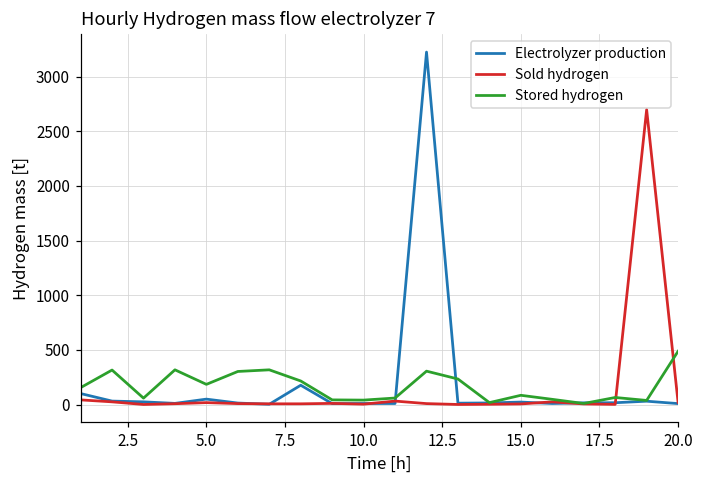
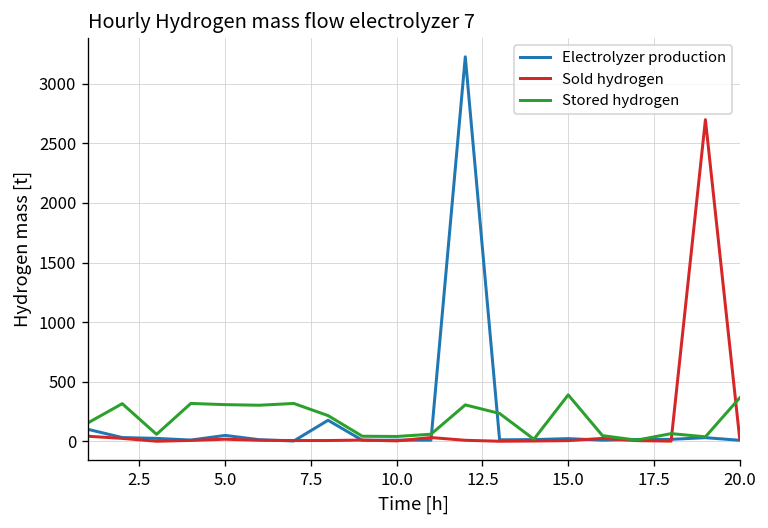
Stored hydrogen, 5.0: 200 -> 300
Stored hydrogen, 15.0: 100 -> 400
Stored hydrogen, 20.0: 500 -> 400
